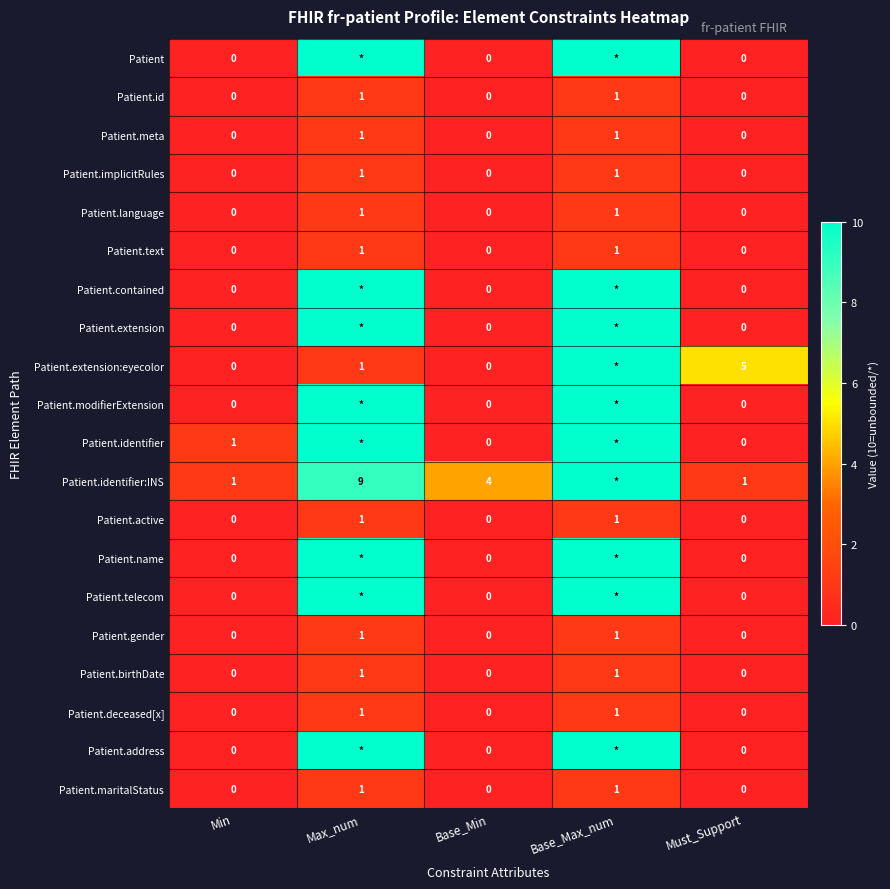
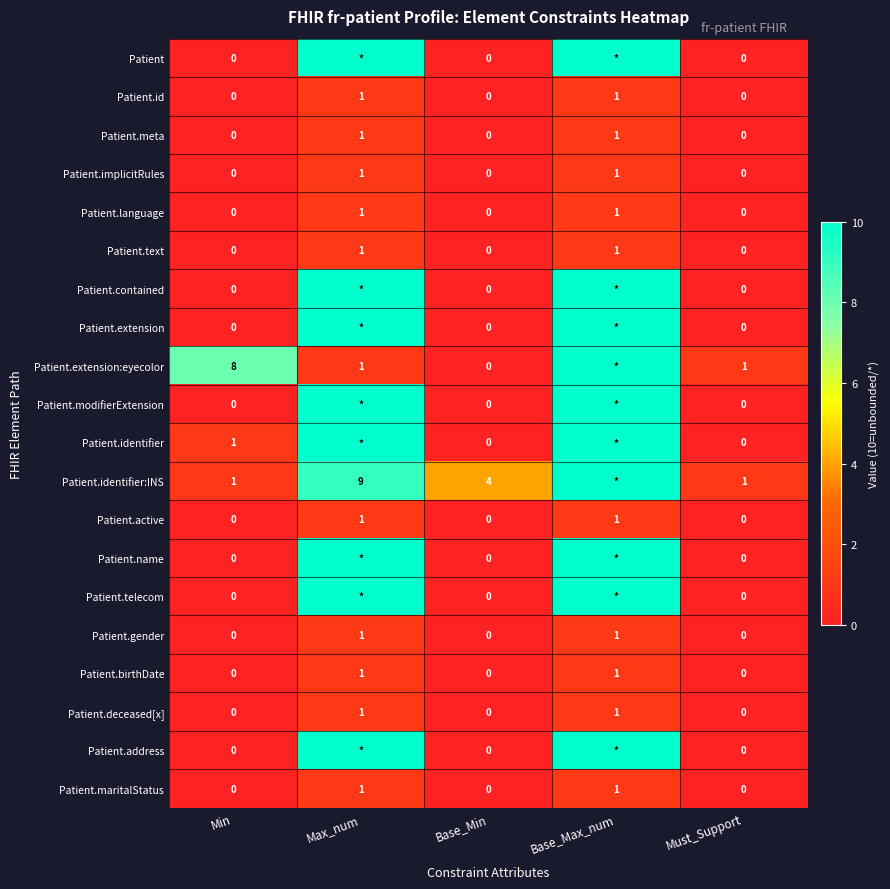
Patient.extension:eyecolor, Min: 0 -> 8
Patient.extension:eyecolor, Must_Support: 5 -> 1
